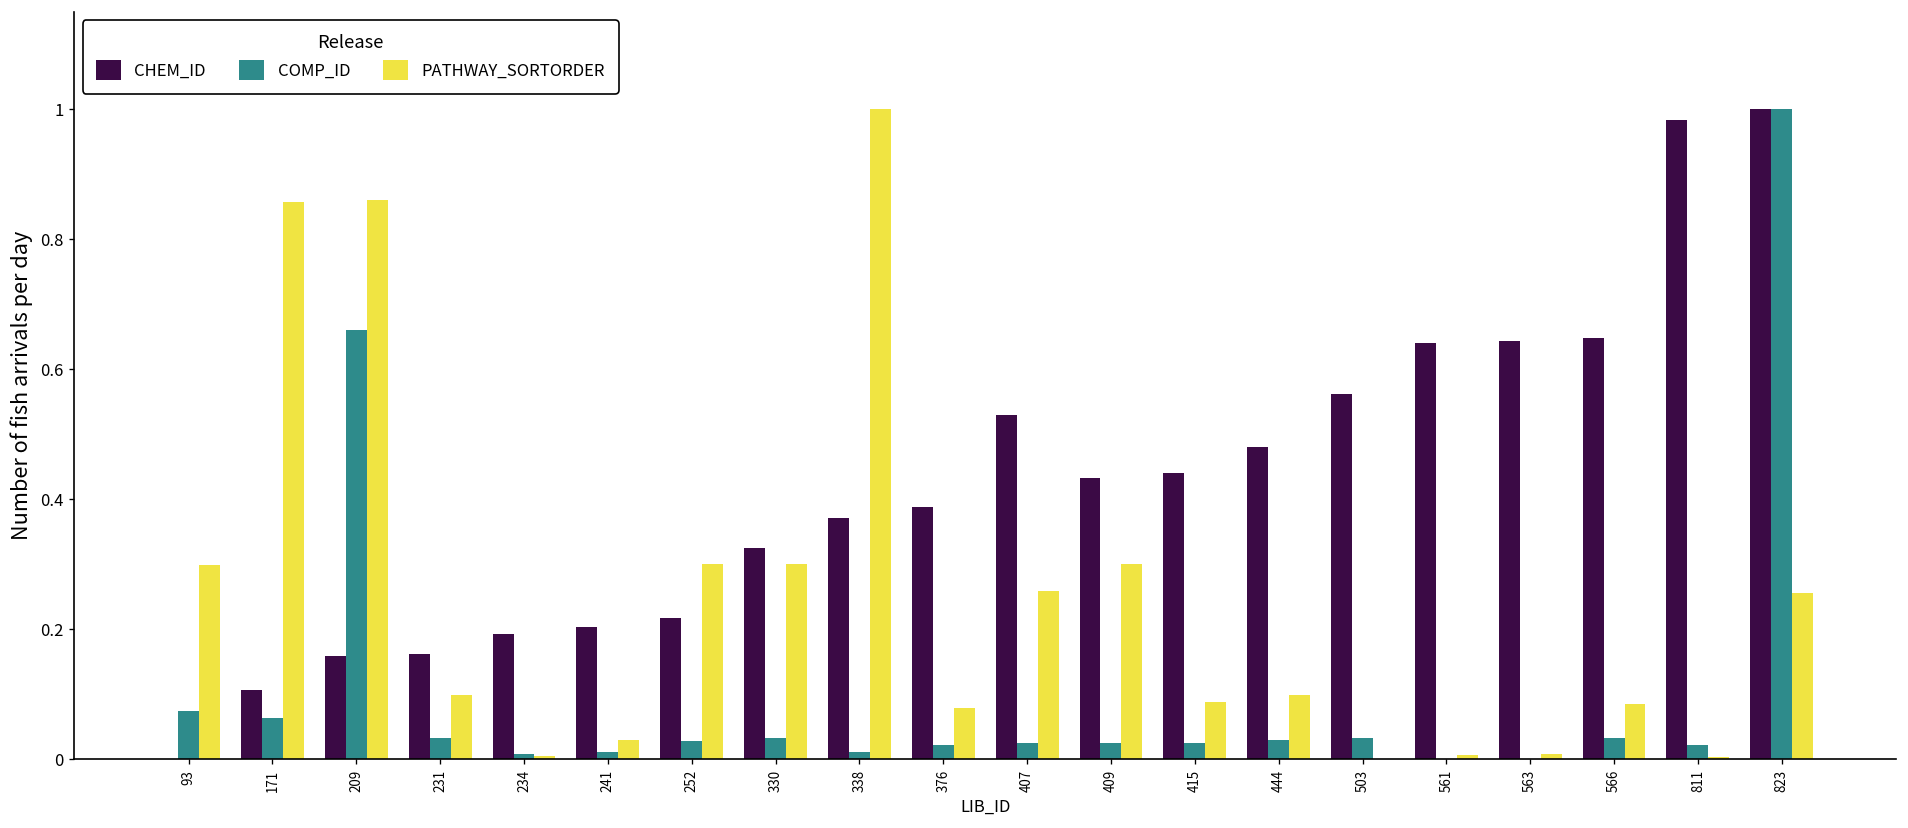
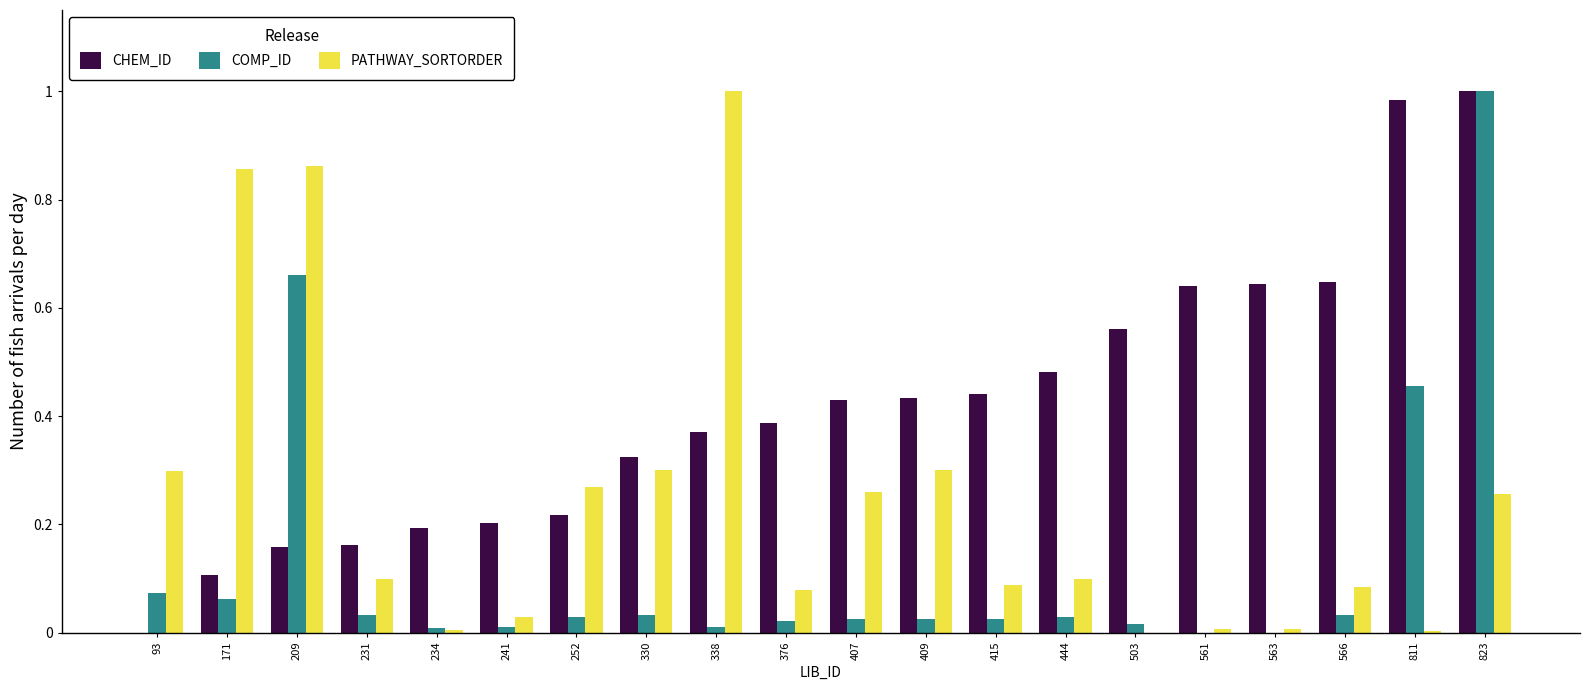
PATHWAY_SORTORDER, 252: 0.30 -> 0.27
CHEM_ID, 407: 0.53 -> 0.43
COMP_ID, 503: 0.03 -> 0.02
COMP_ID, 811: 0.02 -> 0.46
